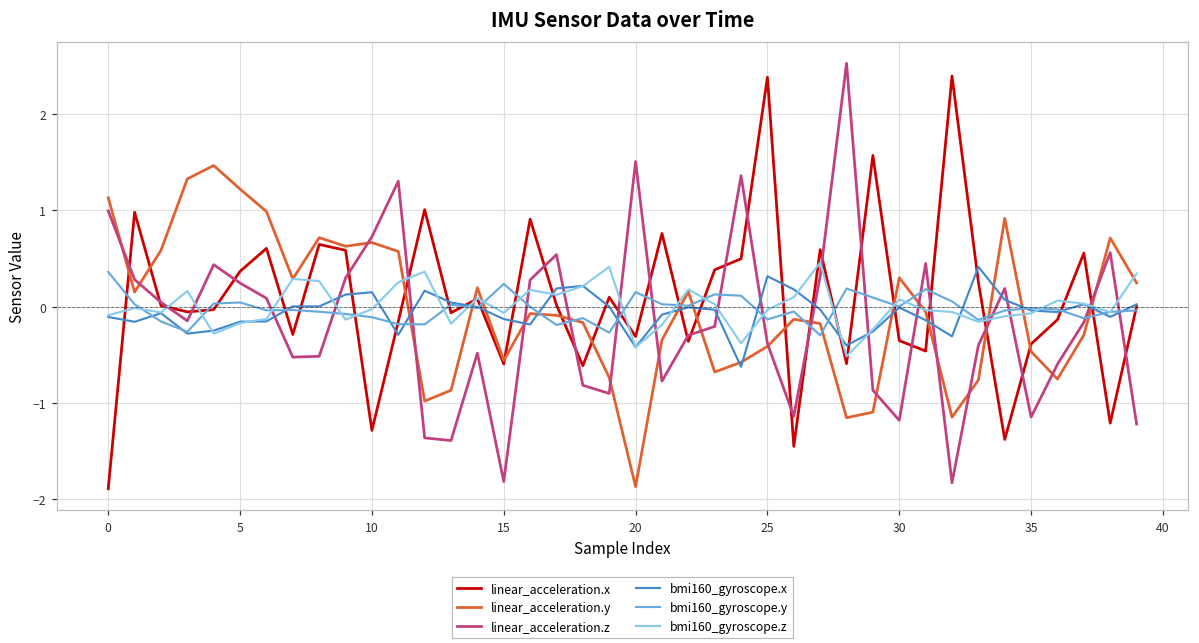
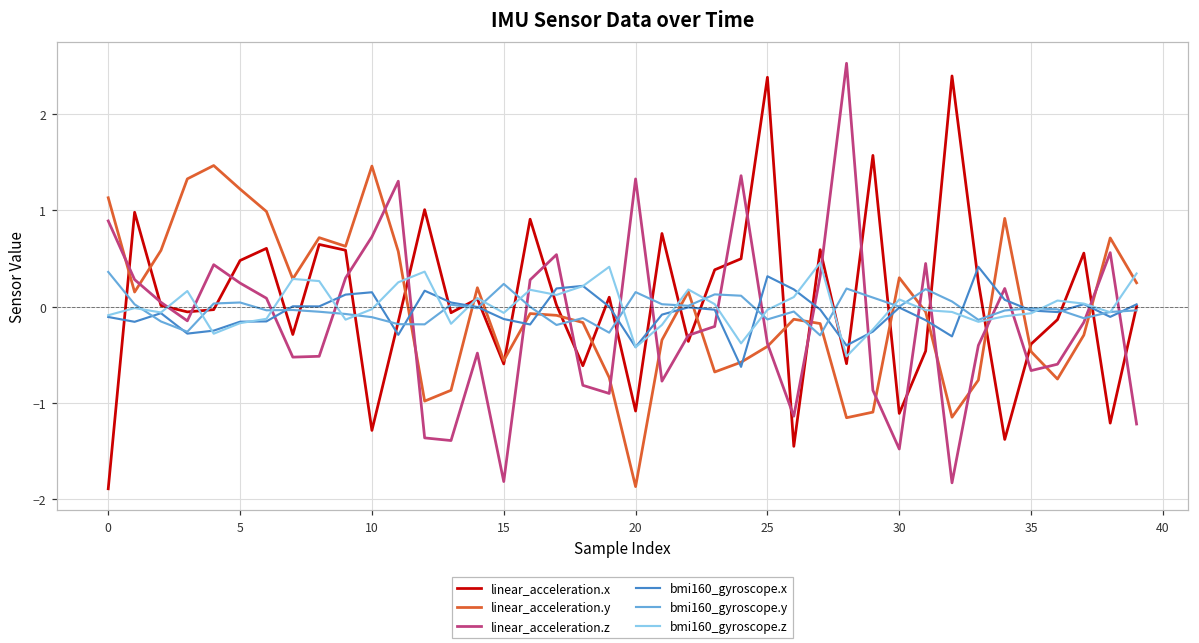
linear_acceleration.z, 0: 1.0 -> 0.9
linear_acceleration.x, 5: 0.4 -> 0.5
linear_acceleration.y, 10: 0.7 -> 1.5
linear_acceleration.x, 20: -0.3 -> -1.1
linear_acceleration.z, 20: 1.5 -> 1.3
linear_acceleration.x, 30: -0.4 -> -1.1
linear_acceleration.z, 30: -1.2 -> -1.5
linear_acceleration.z, 35: -1.1 -> -0.7
